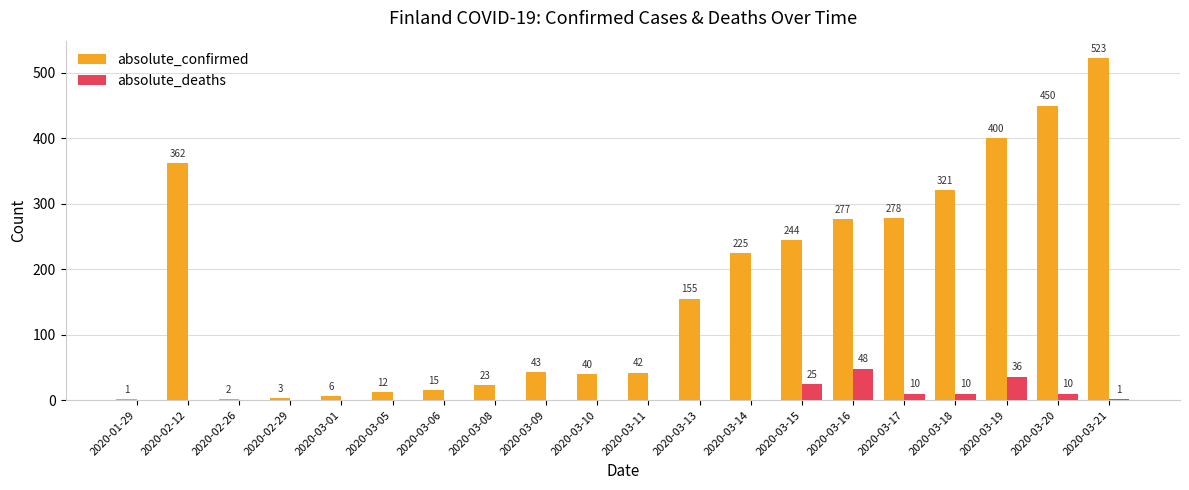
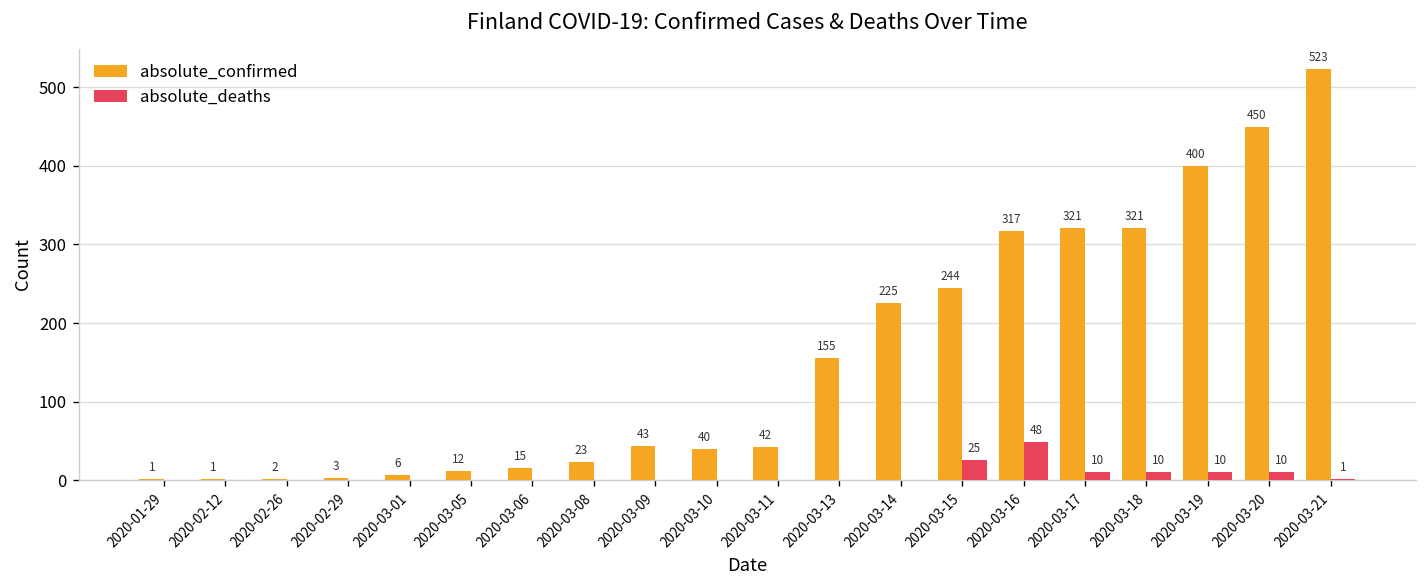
absolute_confirmed, 2020-02-12: 362 -> 1
absolute_confirmed, 2020-03-16: 277 -> 317
absolute_confirmed, 2020-03-17: 278 -> 321
absolute_deaths, 2020-03-19: 36 -> 10
